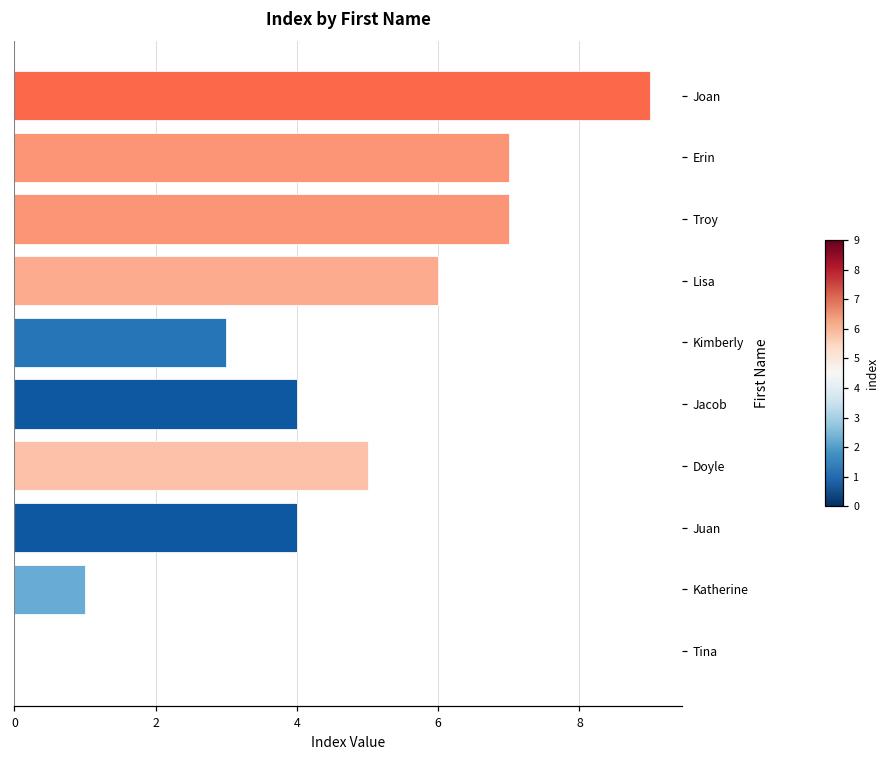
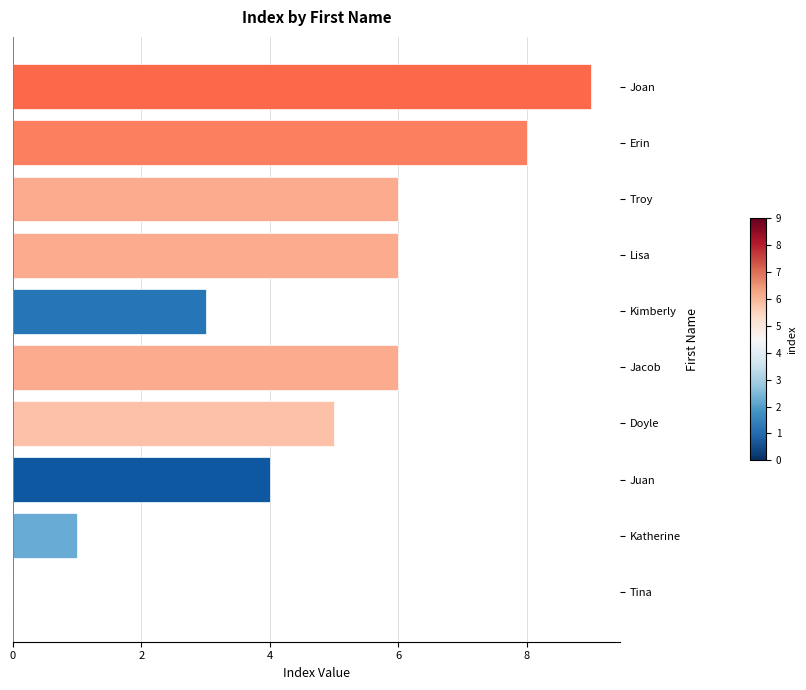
Erin: 7 -> 8
Troy: 7 -> 6
Jacob: 4 -> 6
